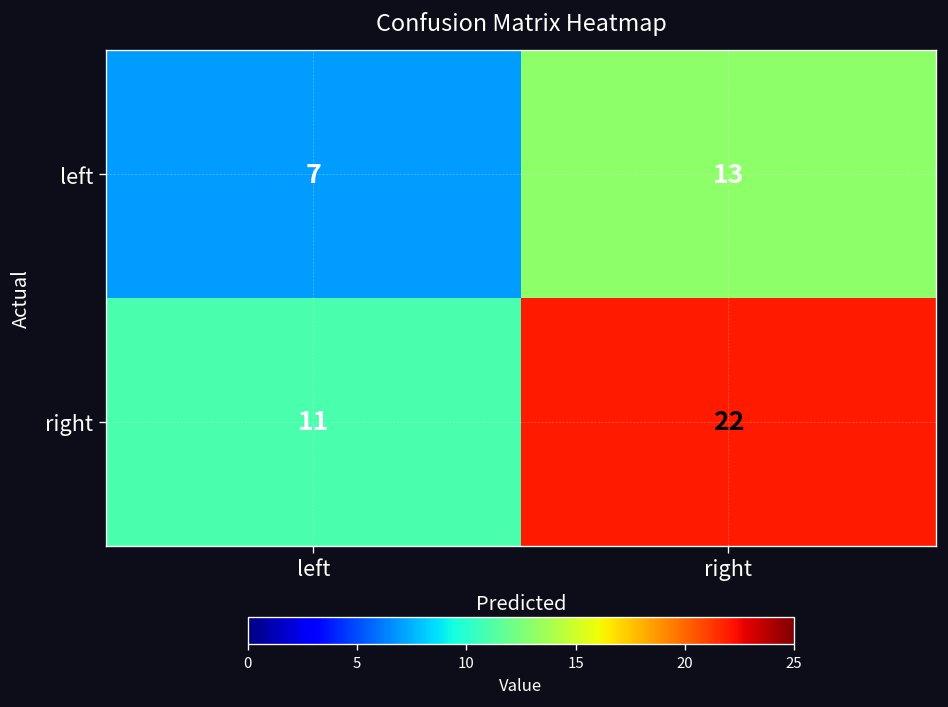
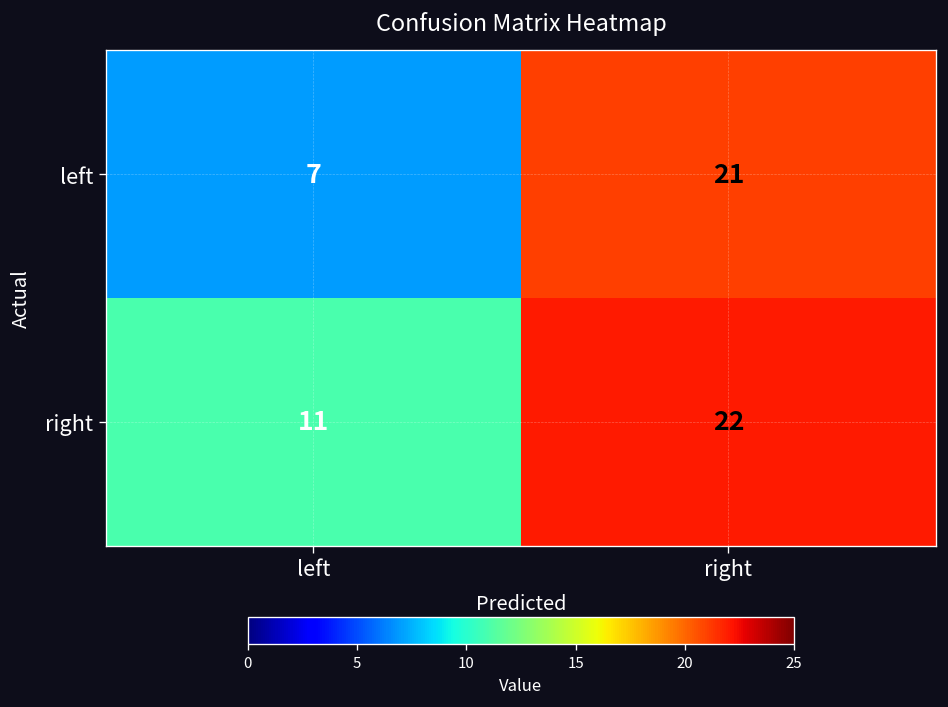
left, right: 13 -> 21
